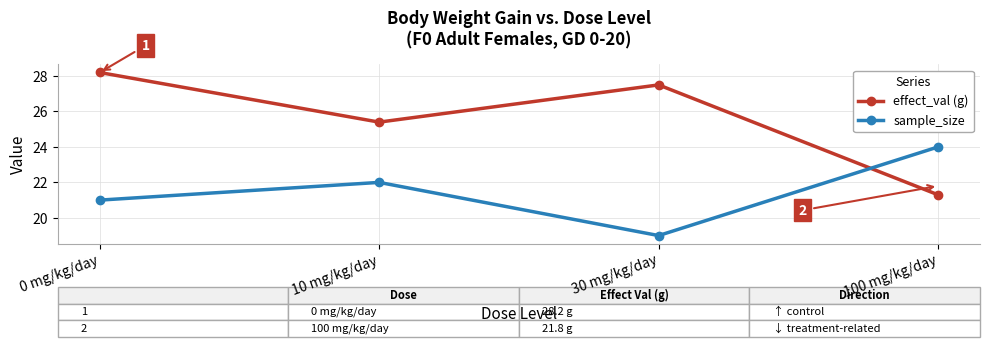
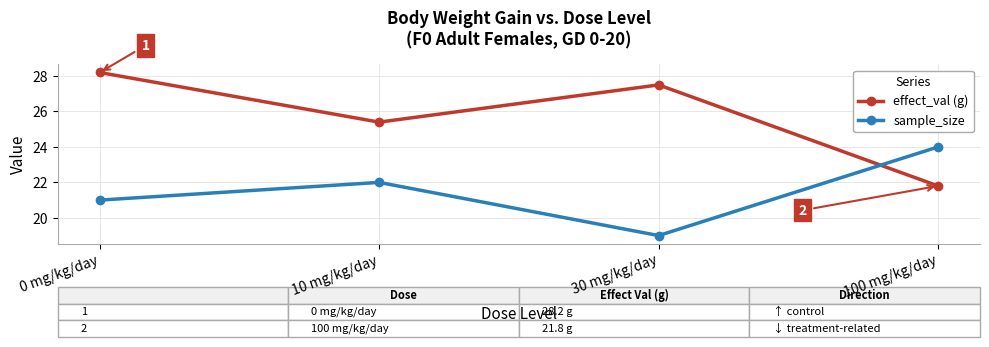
effect_val (g), 100 mg/kg/day: 21.3 -> 21.8
